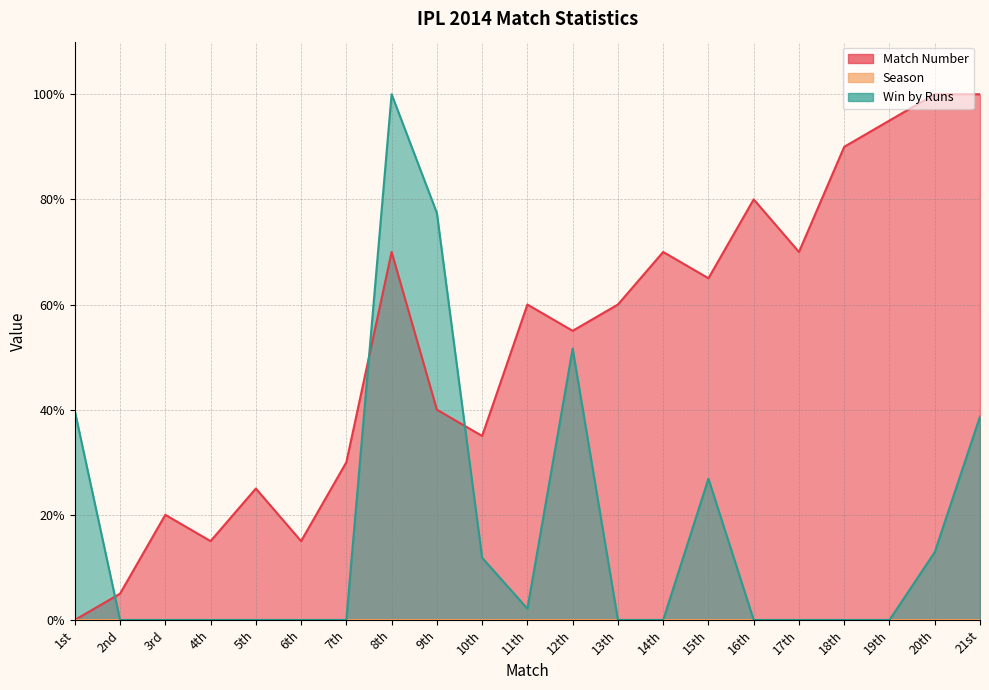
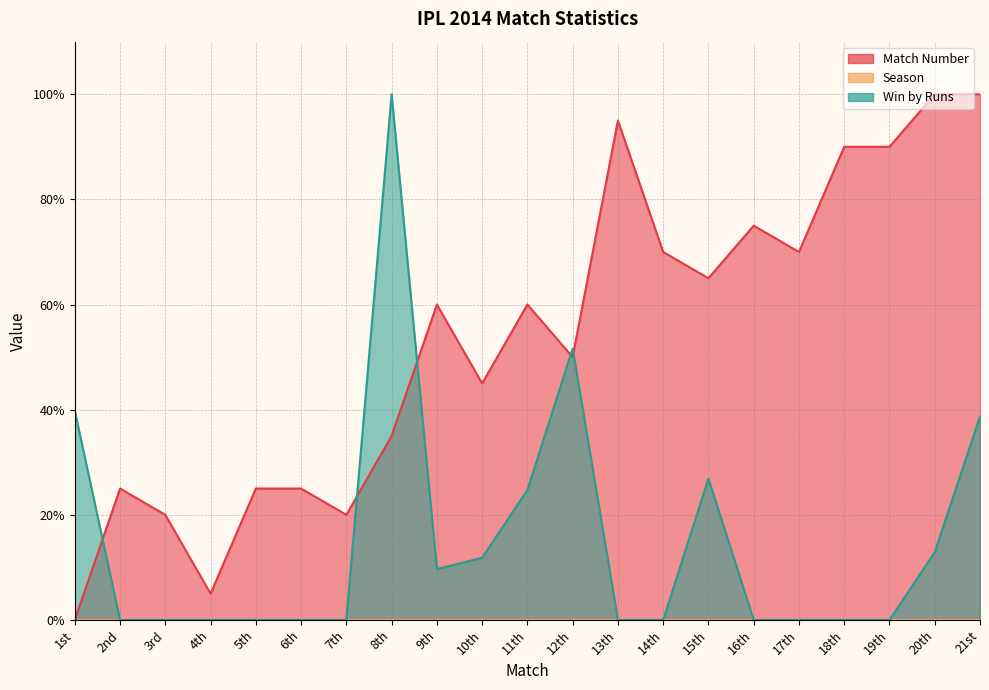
Match Number, 2nd: 5% -> 25%
Match Number, 4th: 15% -> 5%
Match Number, 6th: 15% -> 25%
Match Number, 7th: 30% -> 20%
Match Number, 8th: 70% -> 35%
Match Number, 9th: 40% -> 60%
Win by Runs, 9th: 77% -> 10%
Match Number, 10th: 35% -> 45%
Win by Runs, 11th: 2% -> 25%
Match Number, 12th: 55% -> 50%
Match Number, 13th: 60% -> 95%
Match Number, 16th: 80% -> 75%
Match Number, 19th: 95% -> 90%
